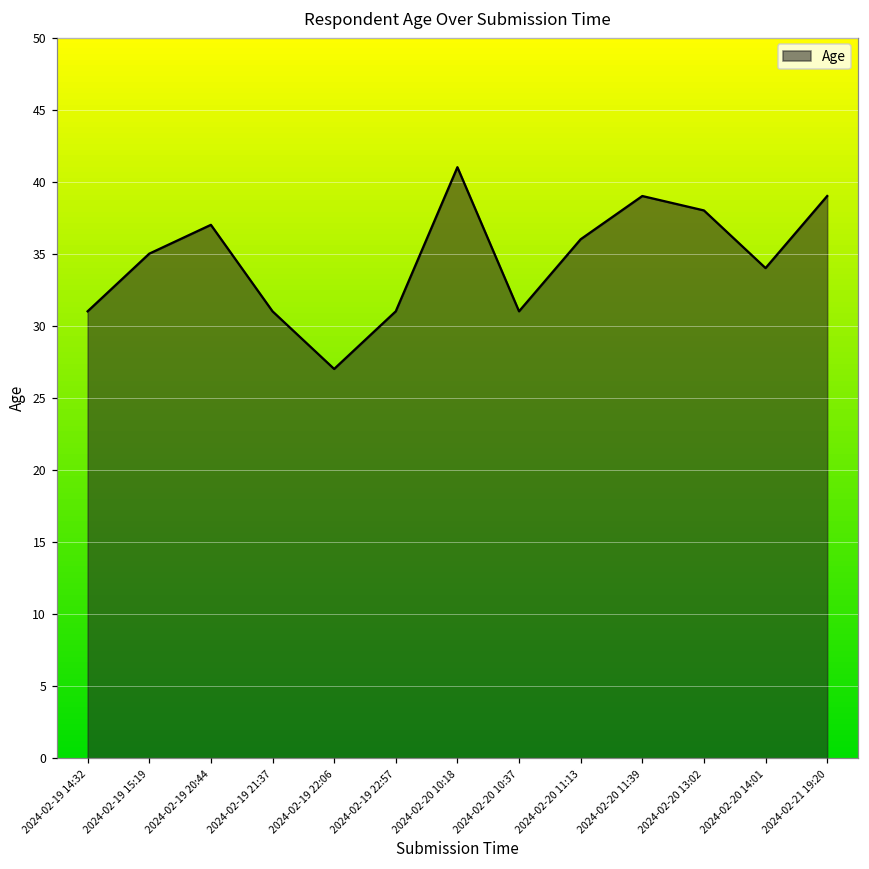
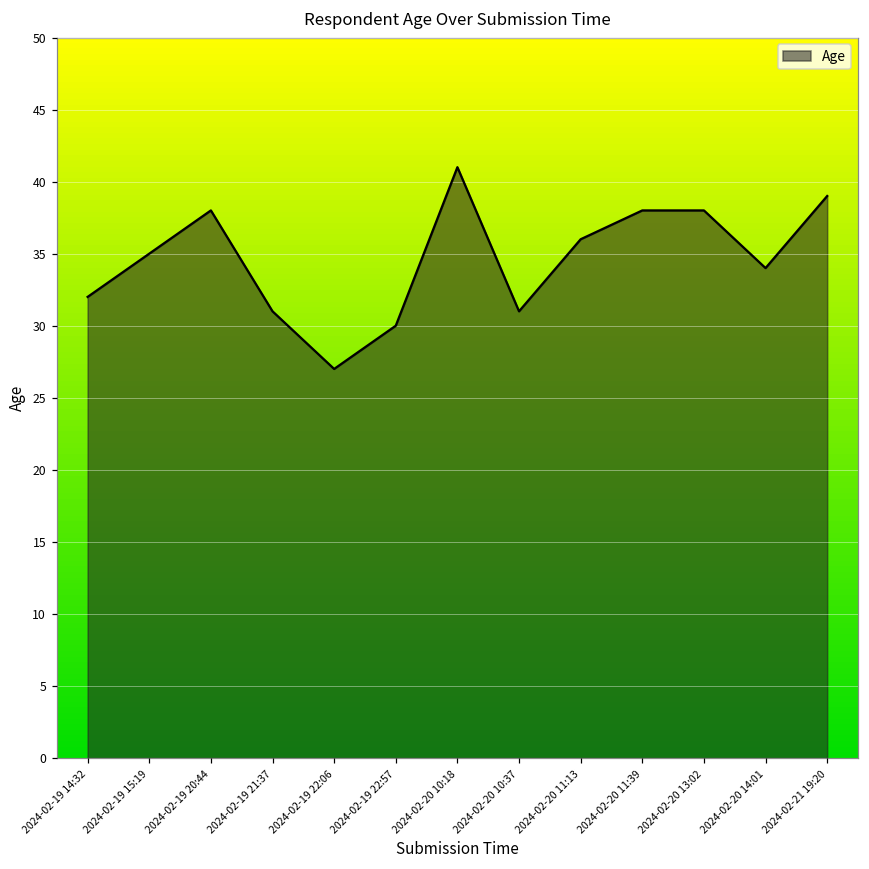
2024-02-19 14:32: 31 -> 32
2024-02-19 20:44: 37 -> 38
2024-02-19 22:57: 31 -> 30
2024-02-20 11:39: 39 -> 38
